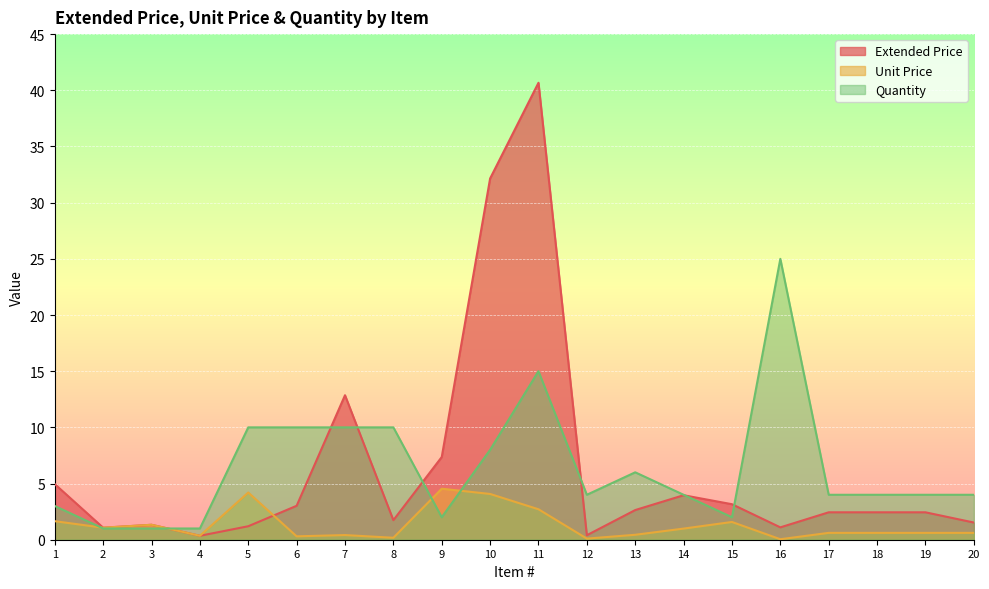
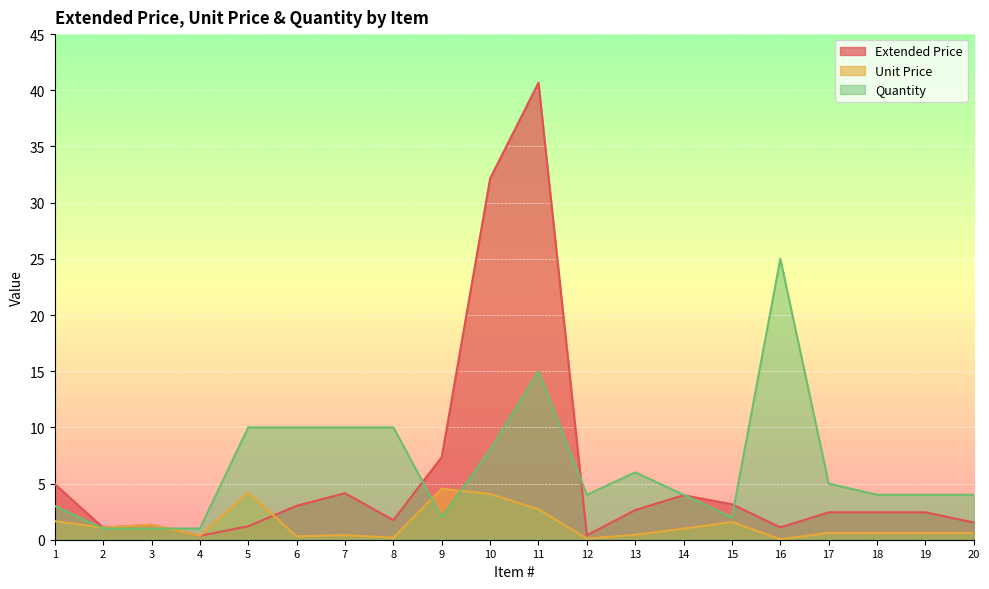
Extended Price, 7: 12.9 -> 4.1
Quantity, 17: 4 -> 5
